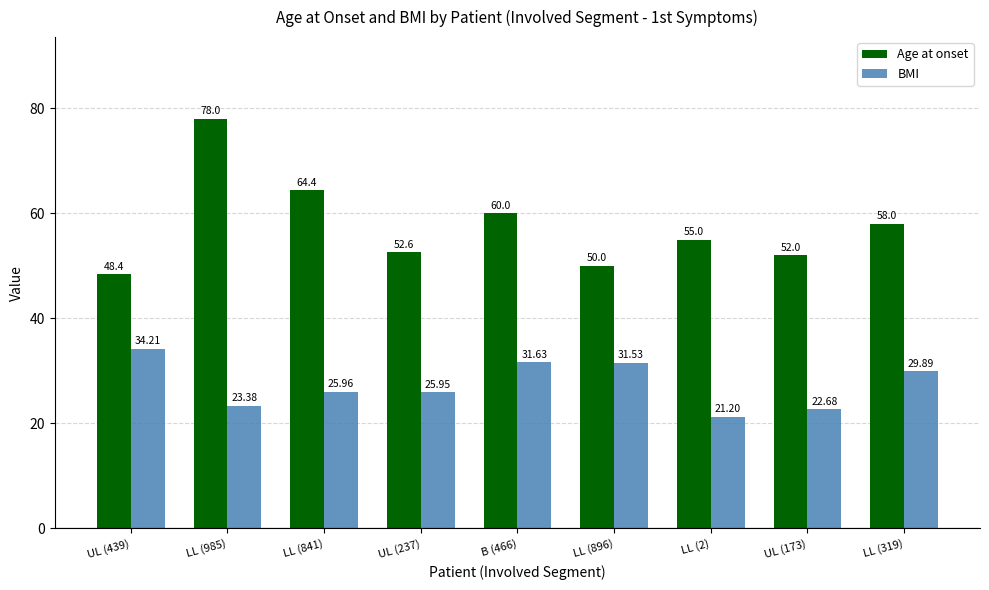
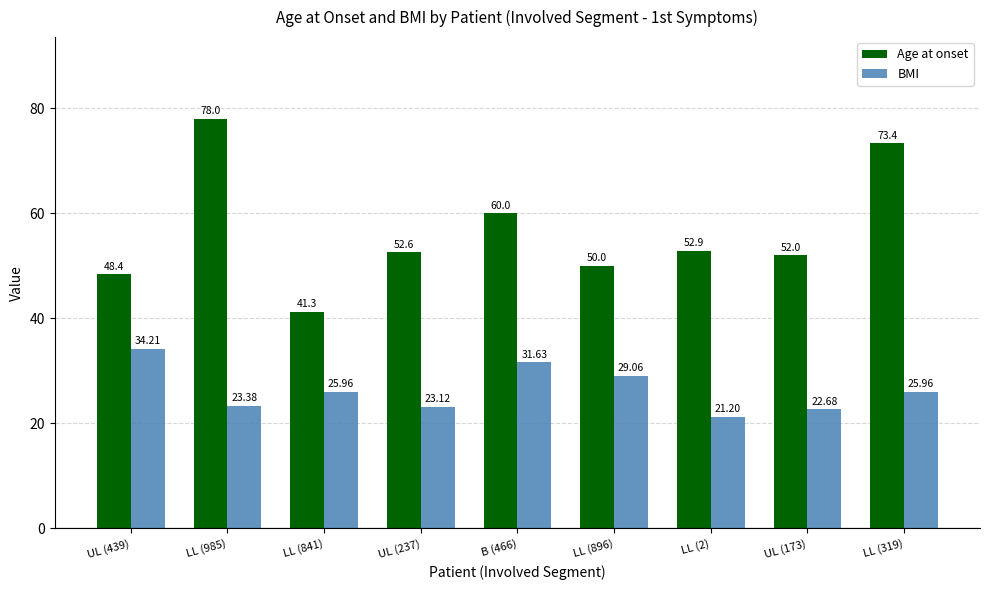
Age at onset, LL (841): 64.4 -> 41.3
BMI, UL (237): 25.95 -> 23.12
BMI, LL (896): 31.53 -> 29.06
Age at onset, LL (2): 55.0 -> 52.9
Age at onset, LL (319): 58.0 -> 73.4
BMI, LL (319): 29.89 -> 25.96
